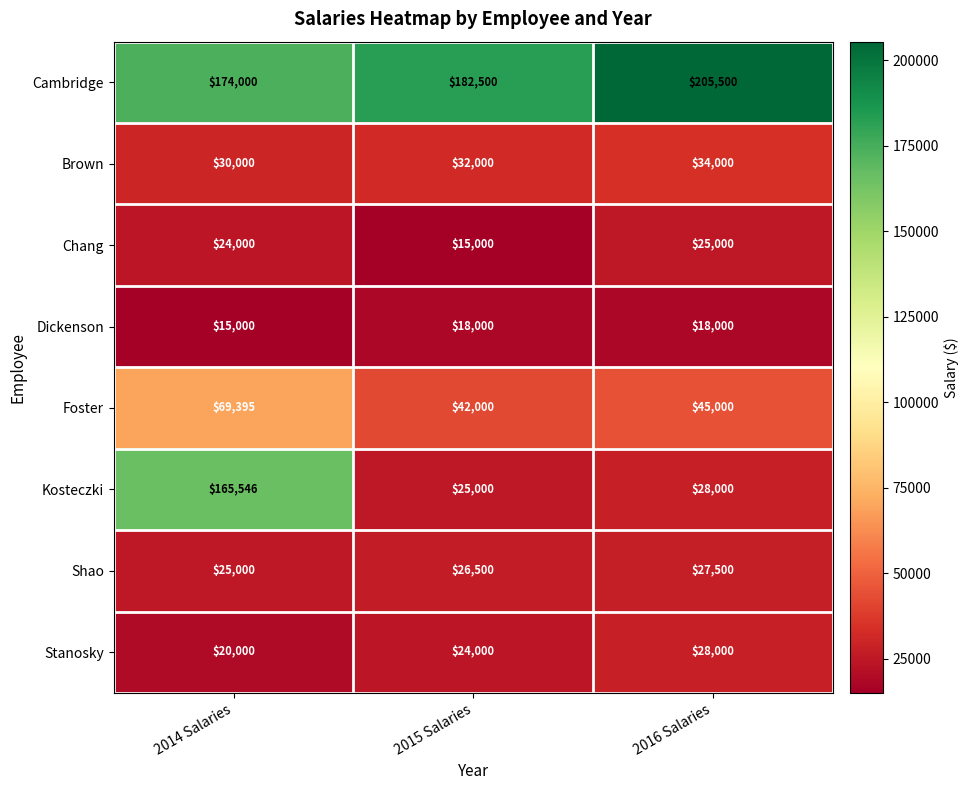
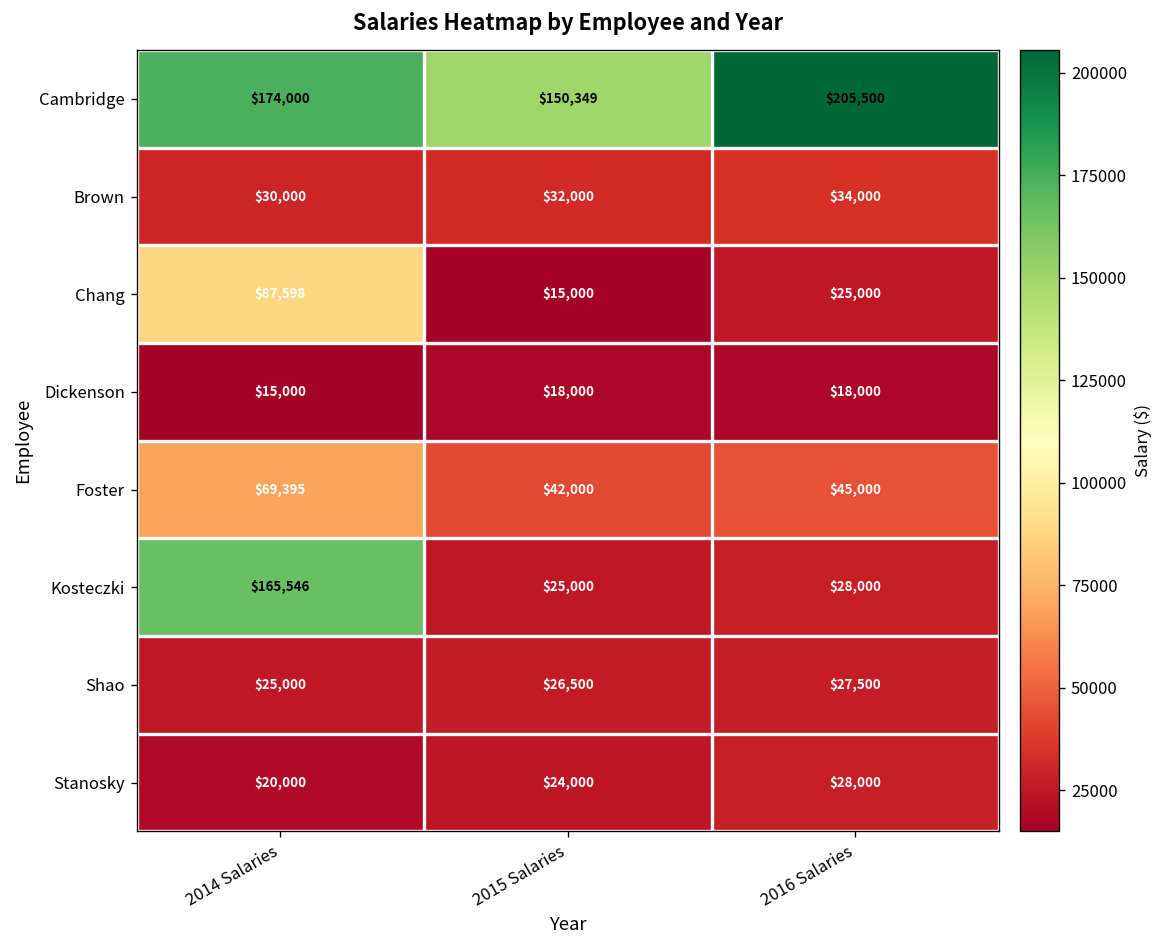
Cambridge, 2015 Salaries: $182,500 -> $150,349
Chang, 2014 Salaries: $24,000 -> $87,598
